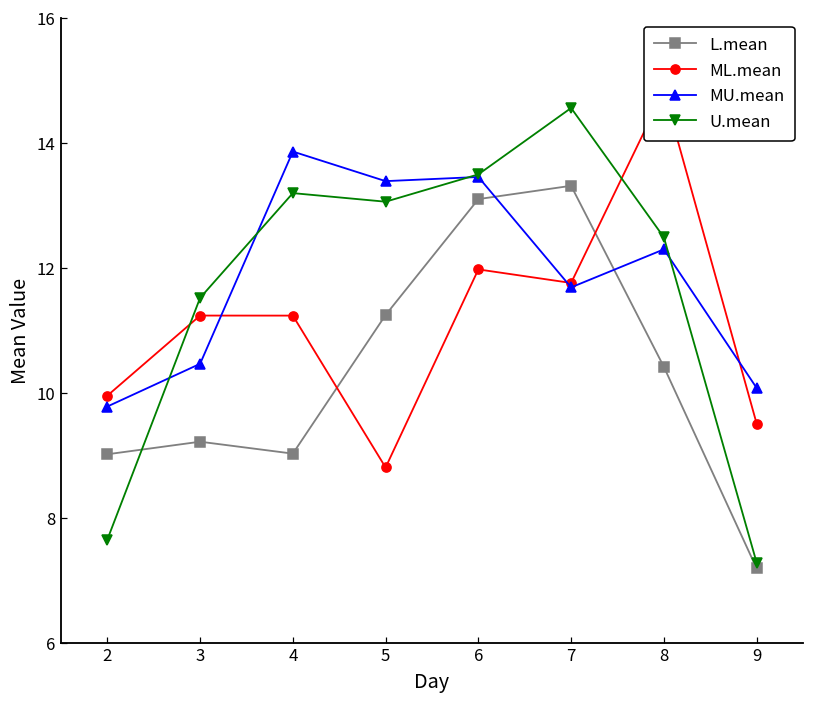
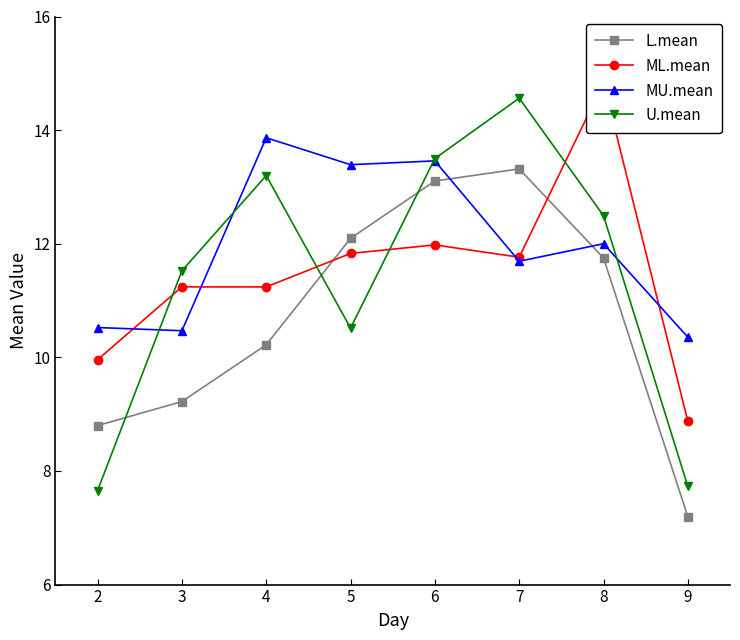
L.mean, 2: 9.0 -> 8.8
MU.mean, 2: 9.8 -> 10.5
L.mean, 4: 9.0 -> 10.2
L.mean, 5: 11.2 -> 12.1
ML.mean, 5: 8.8 -> 11.8
U.mean, 5: 13.1 -> 10.5
L.mean, 8: 10.4 -> 11.8
MU.mean, 8: 12.3 -> 12.0
ML.mean, 9: 9.5 -> 8.9
MU.mean, 9: 10.1 -> 10.4
U.mean, 9: 7.3 -> 7.7
